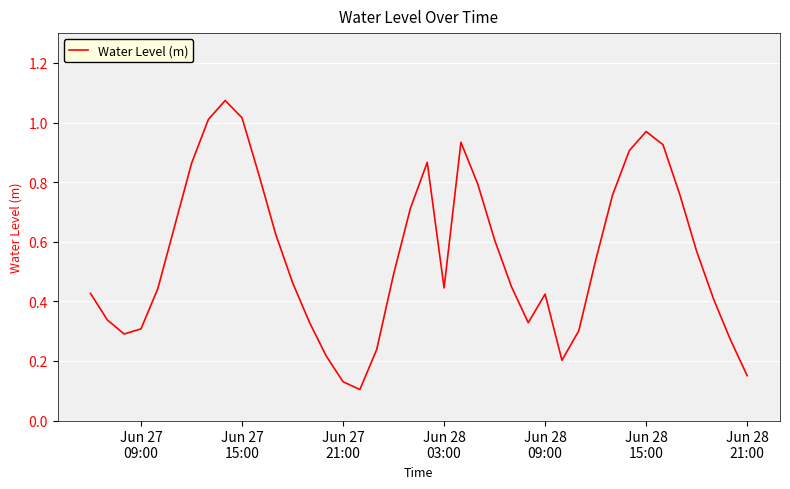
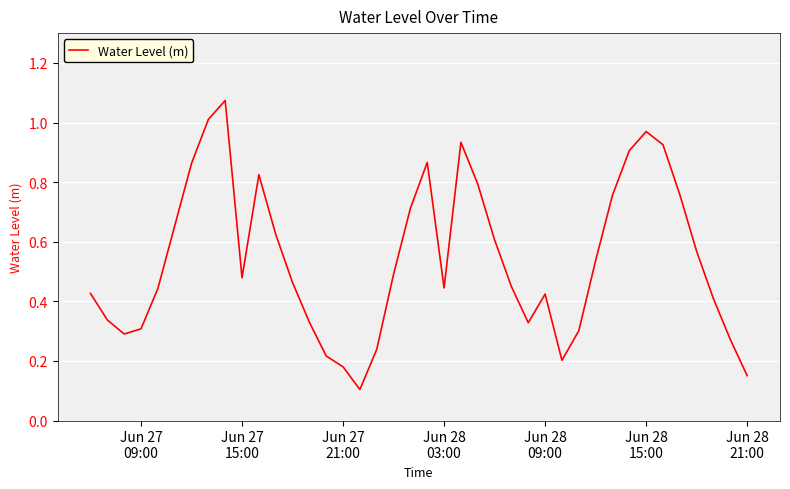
Jun 27 15:00: 1.02 -> 0.48
Jun 27 21:00: 0.13 -> 0.18
